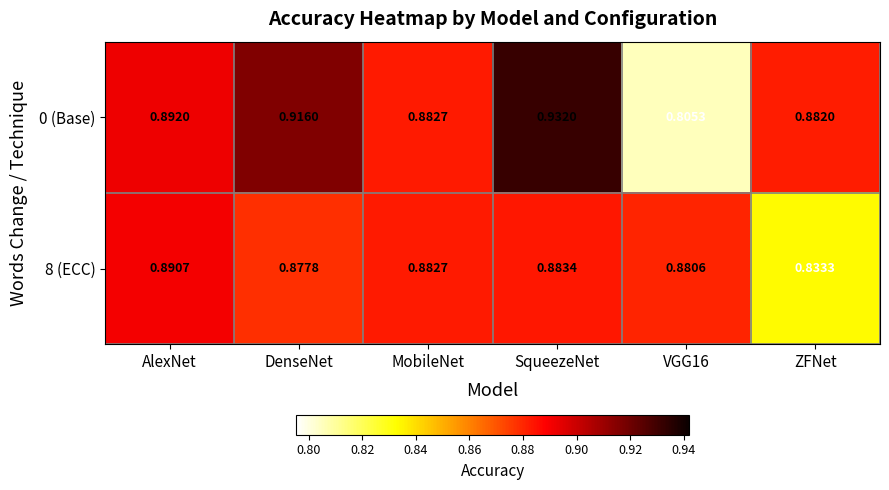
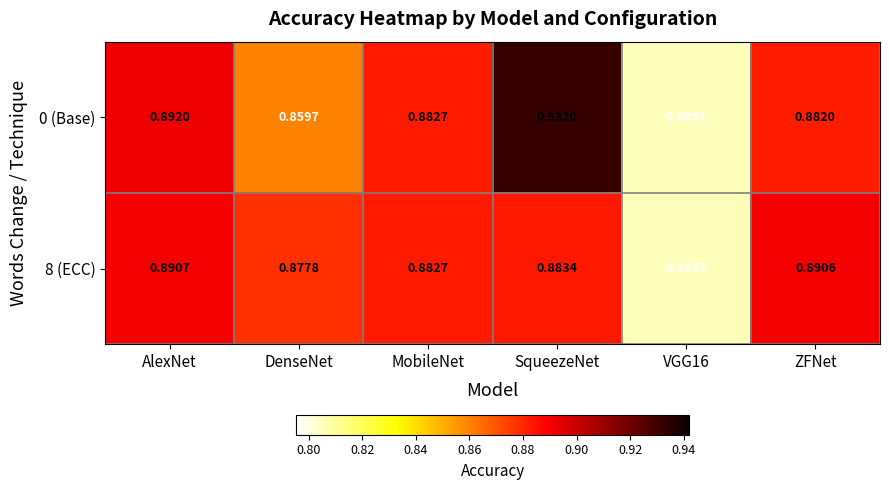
0 (Base), DenseNet: 0.9160 -> 0.8597
8 (ECC), VGG16: 0.8806 -> 0.8053
8 (ECC), ZFNet: 0.8333 -> 0.8906
